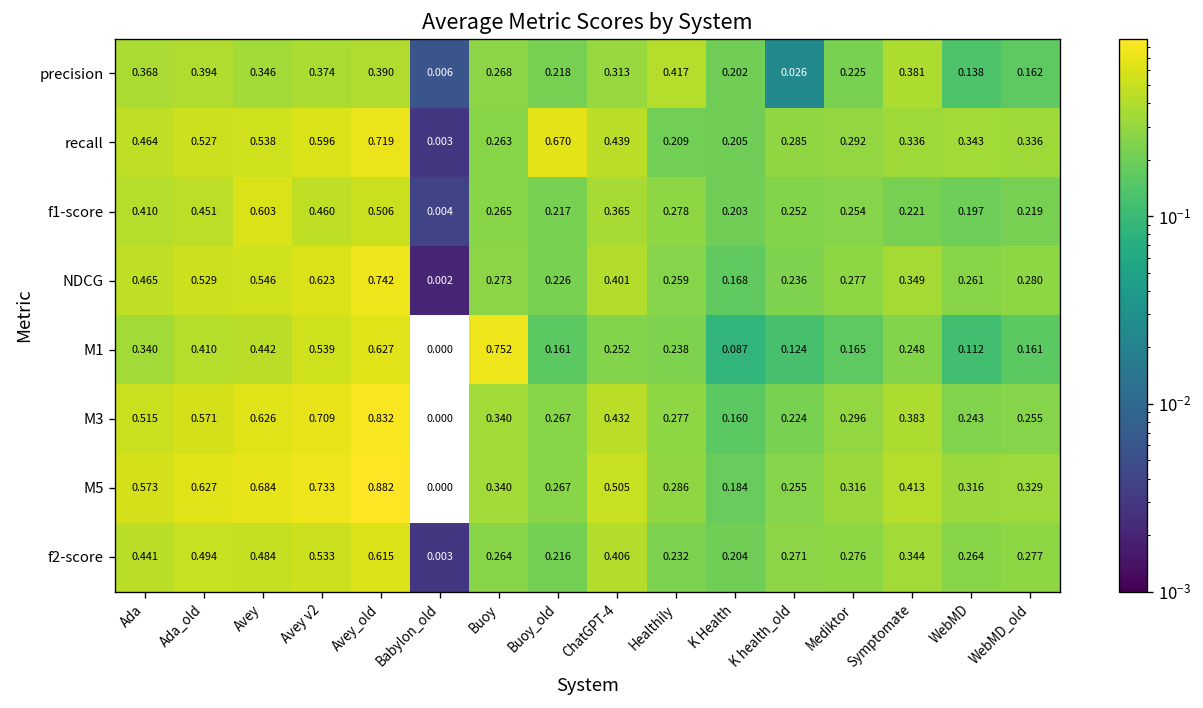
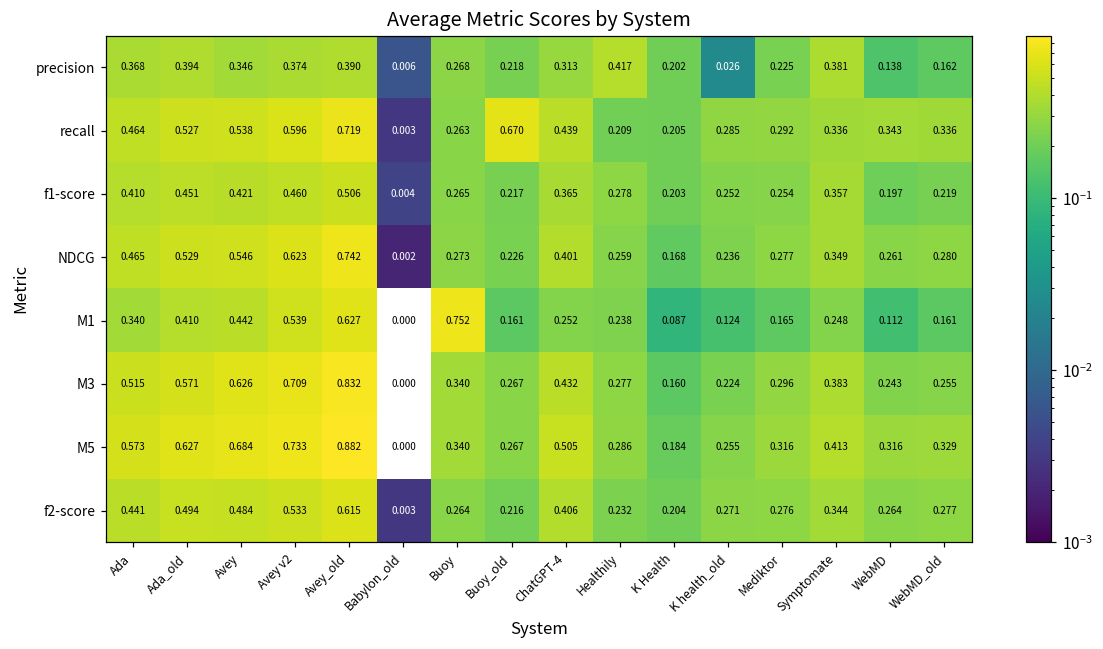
f1-score, Avey: 0.603 -> 0.421
f1-score, Symptomate: 0.221 -> 0.357
